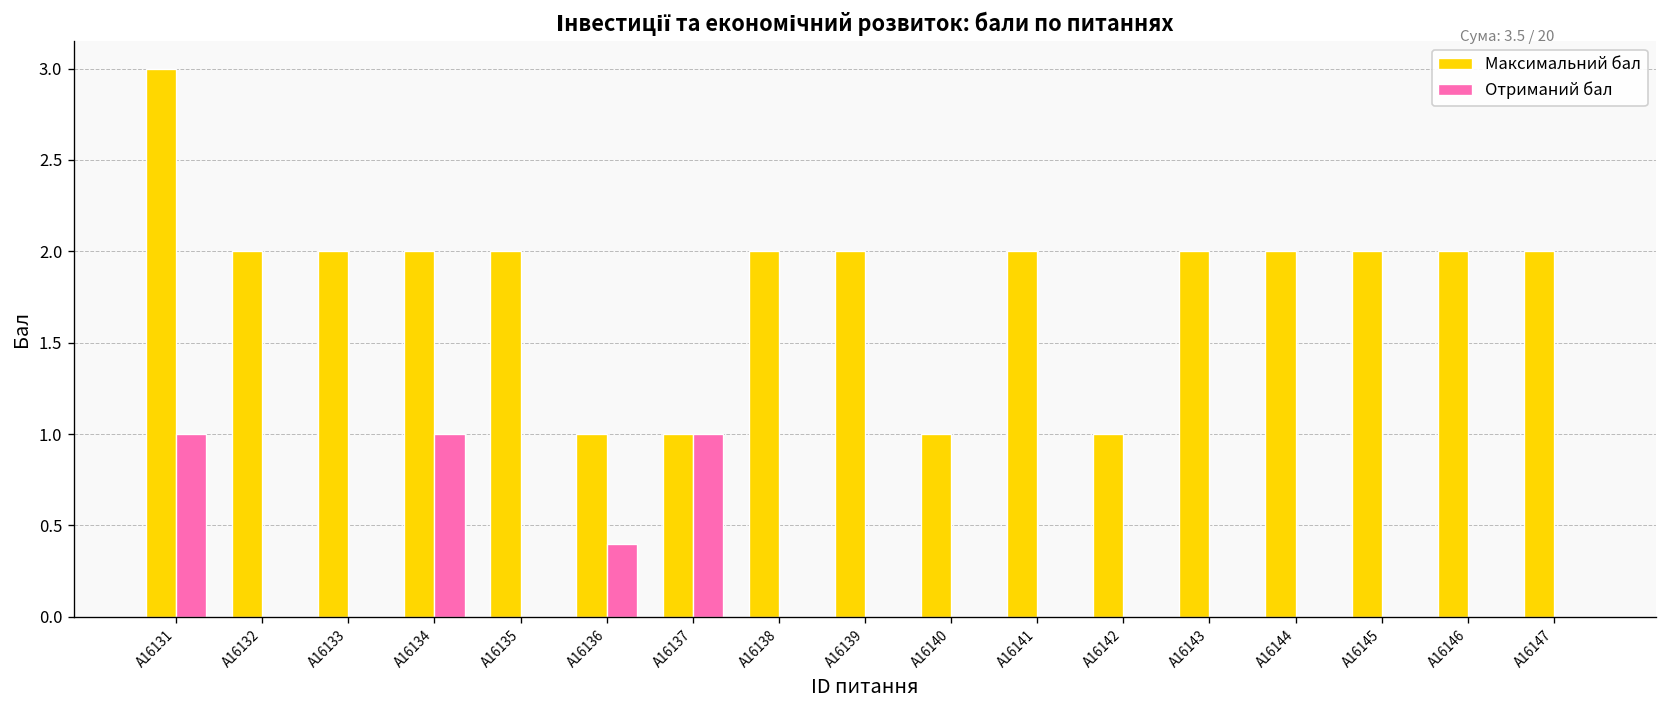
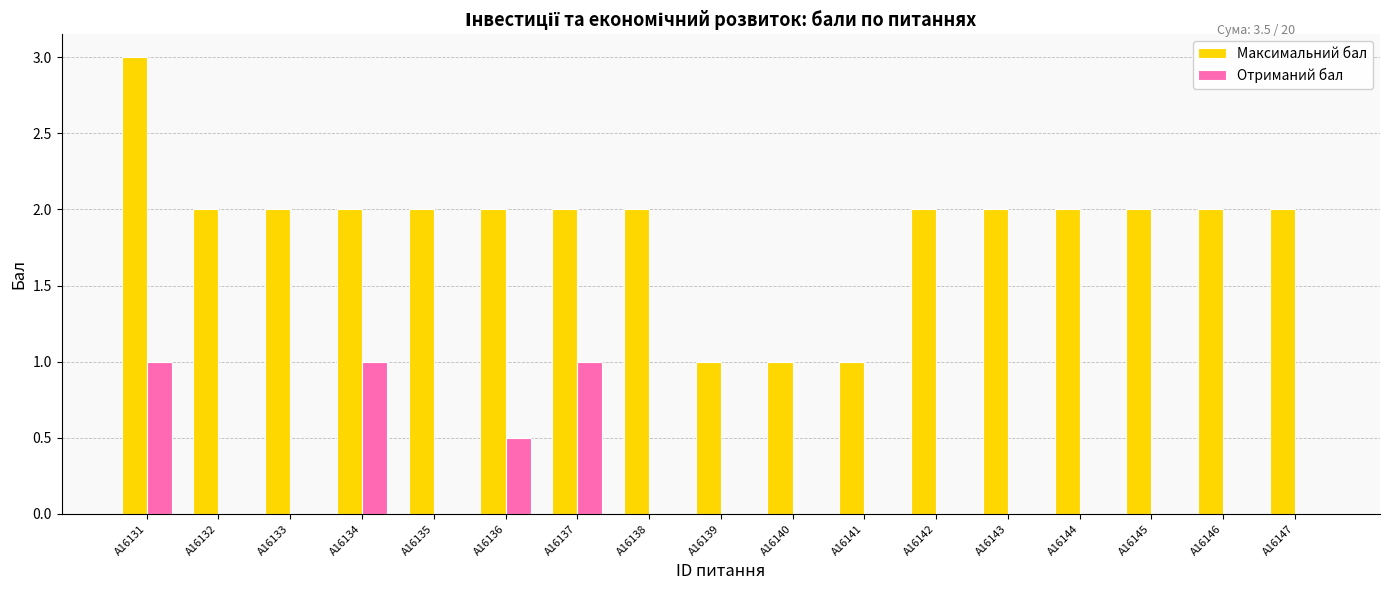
Максимальний бал, A16136: 1 -> 2
Отриманий бал, A16136: 0.4 -> 0.5
Максимальний бал, A16137: 1 -> 2
Максимальний бал, A16139: 2 -> 1
Максимальний бал, A16141: 2 -> 1
Максимальний бал, A16142: 1 -> 2
